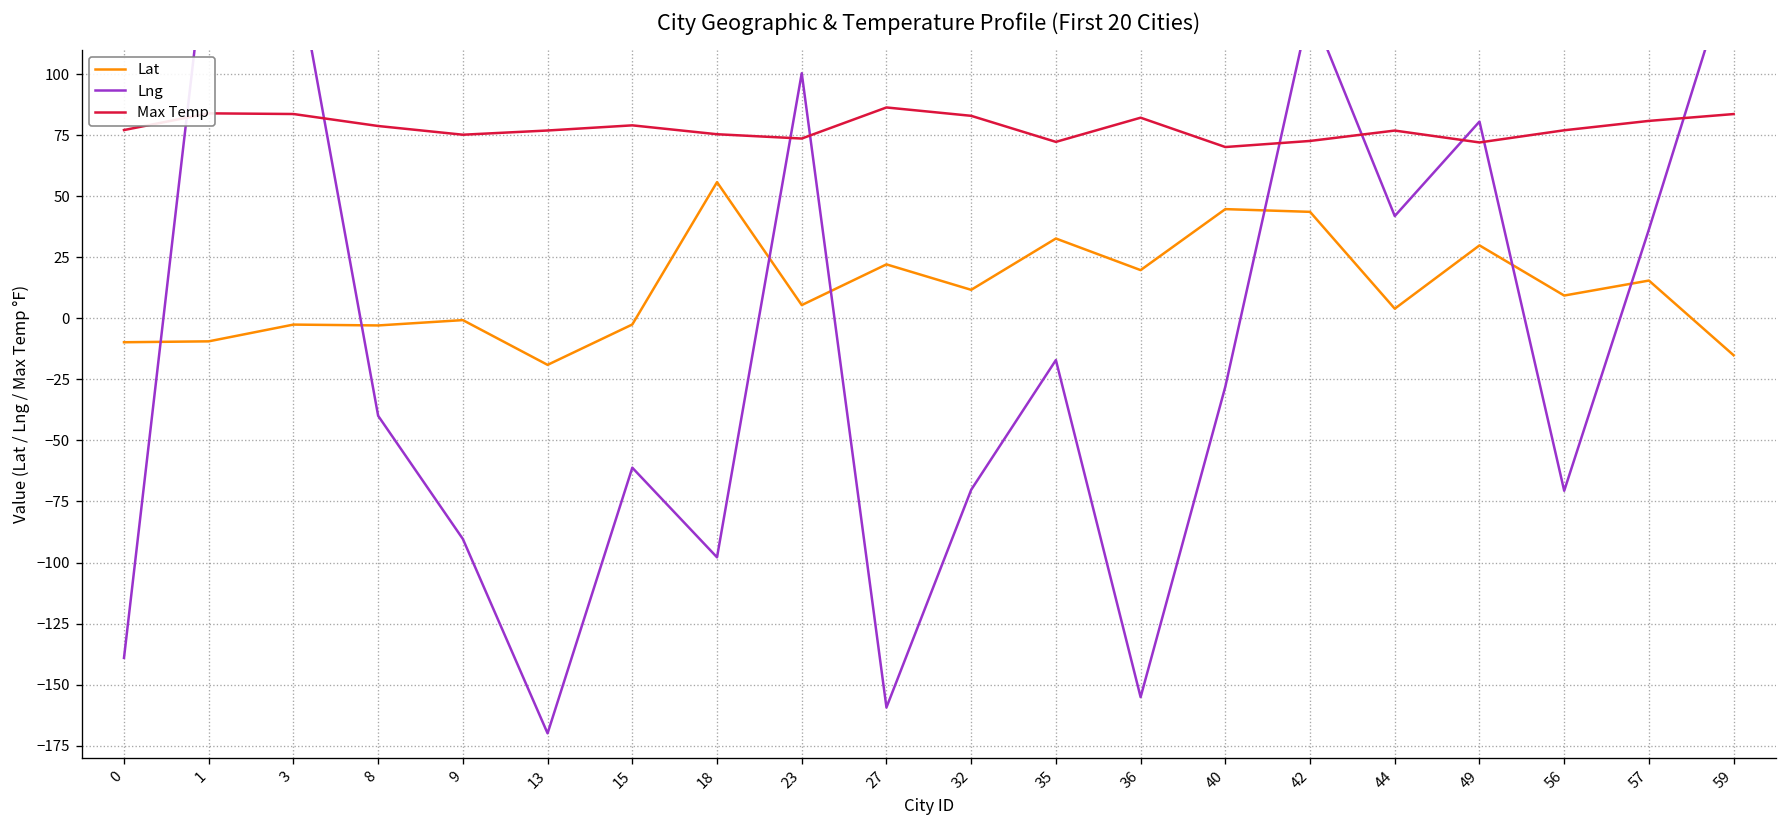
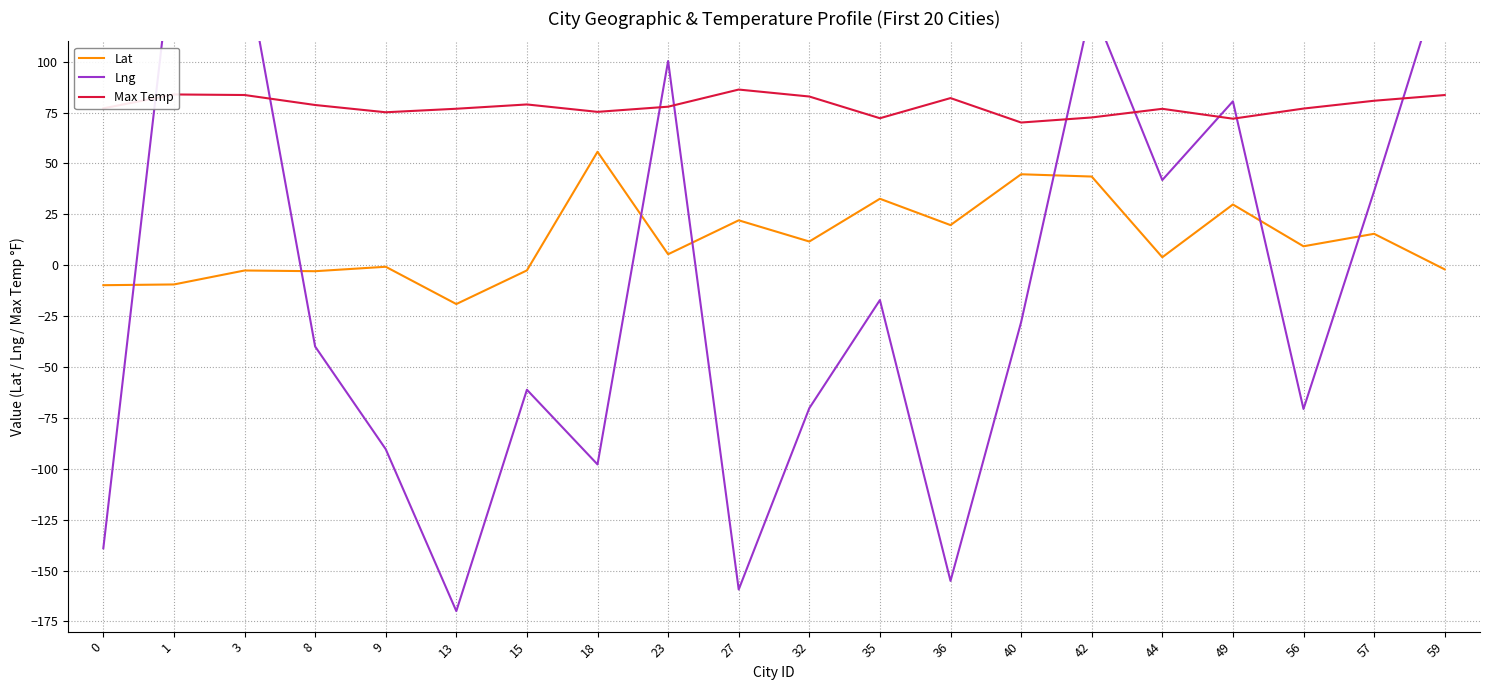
Max Temp, 23: 74 -> 78
Lat, 59: -15 -> -2
